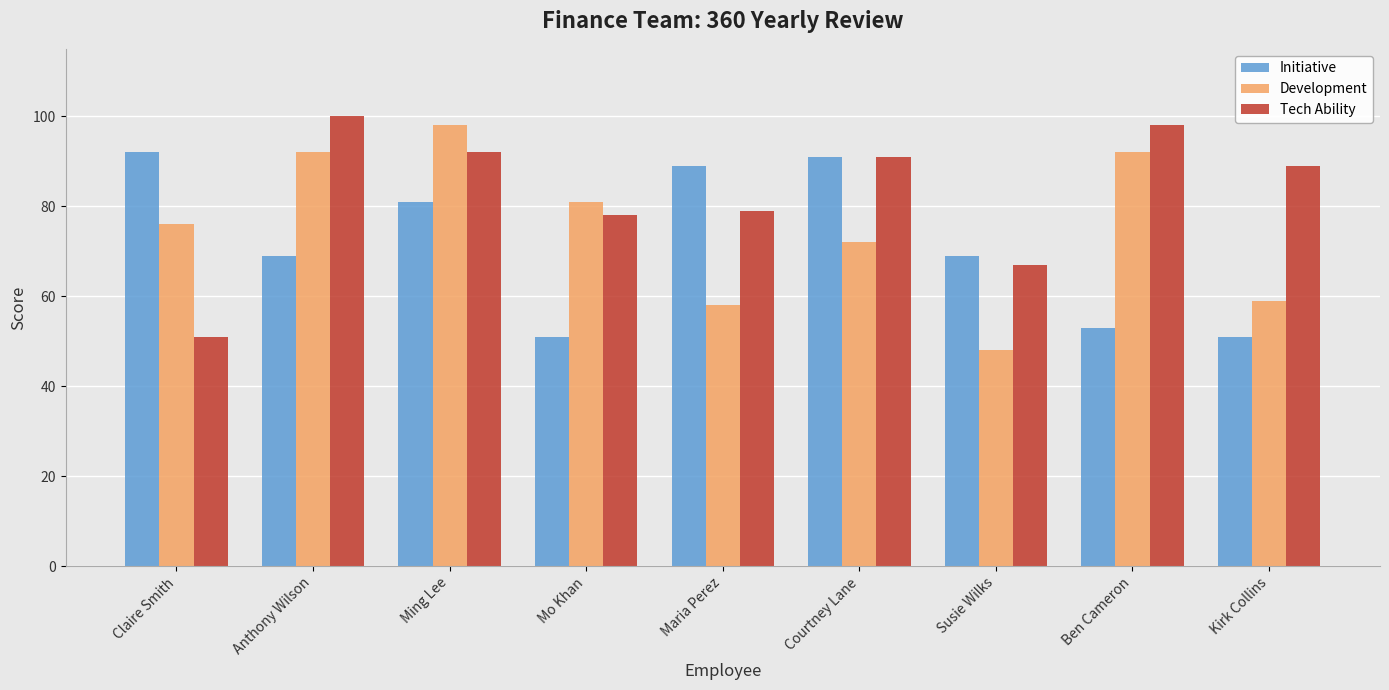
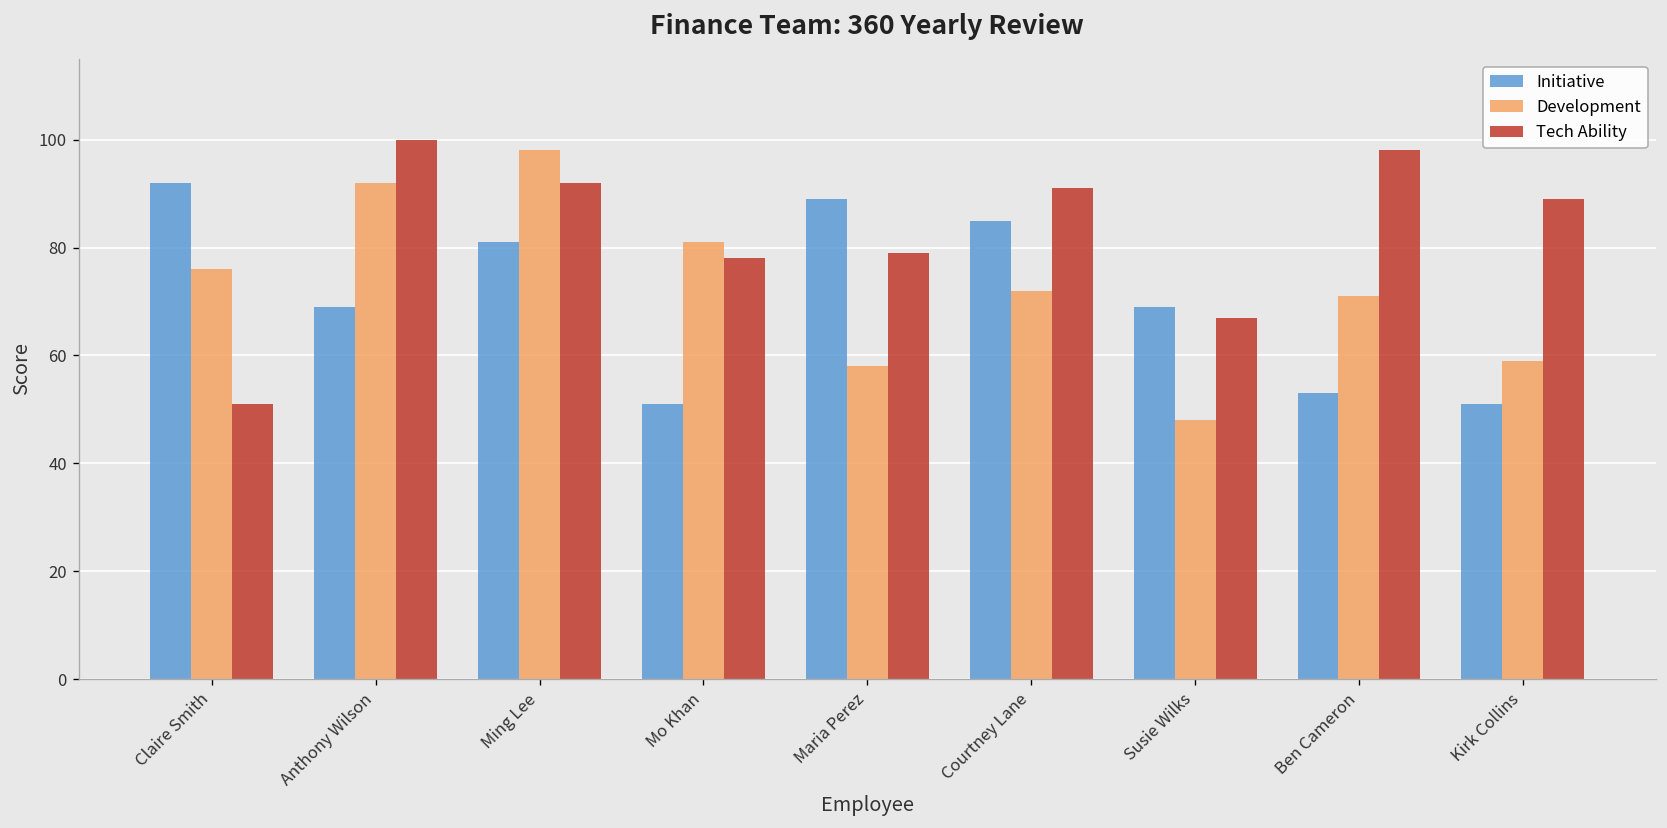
Initiative, Courtney Lane: 91 -> 85
Development, Ben Cameron: 92 -> 71
